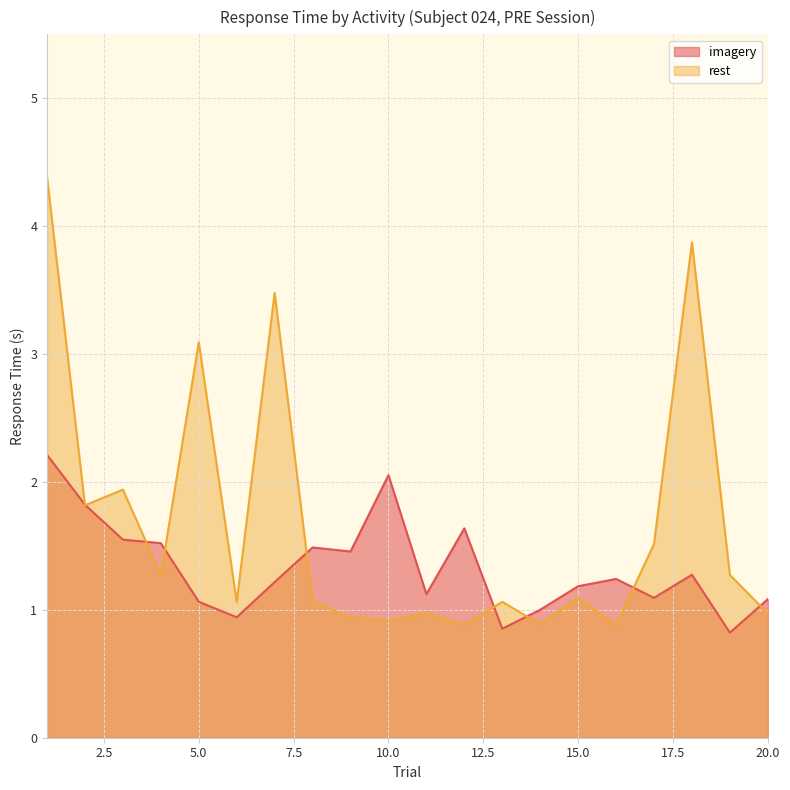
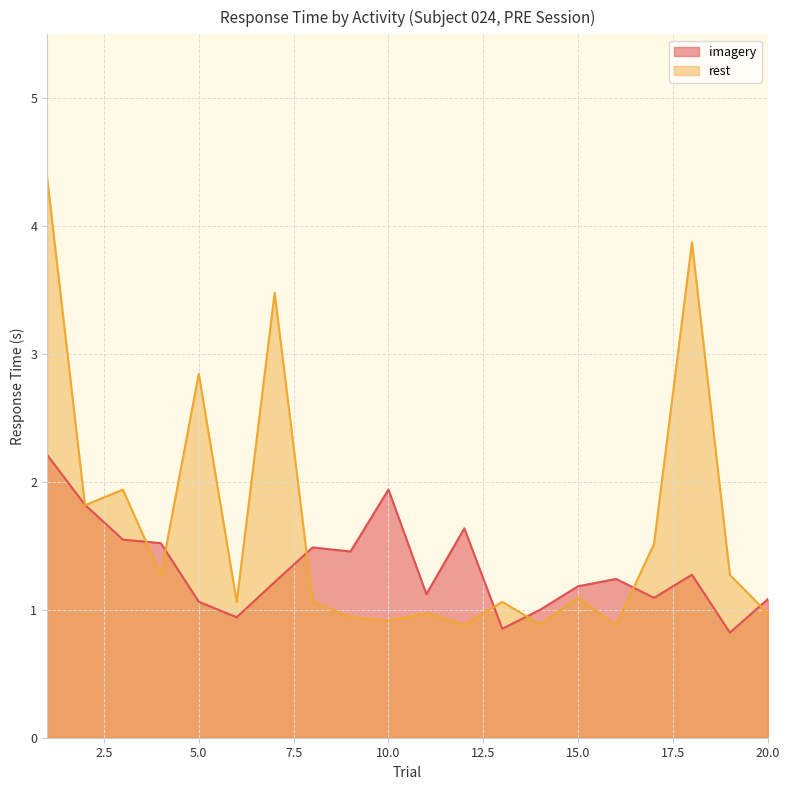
rest, 5.0: 3.09 -> 2.85
imagery, 10.0: 2.05 -> 1.94
